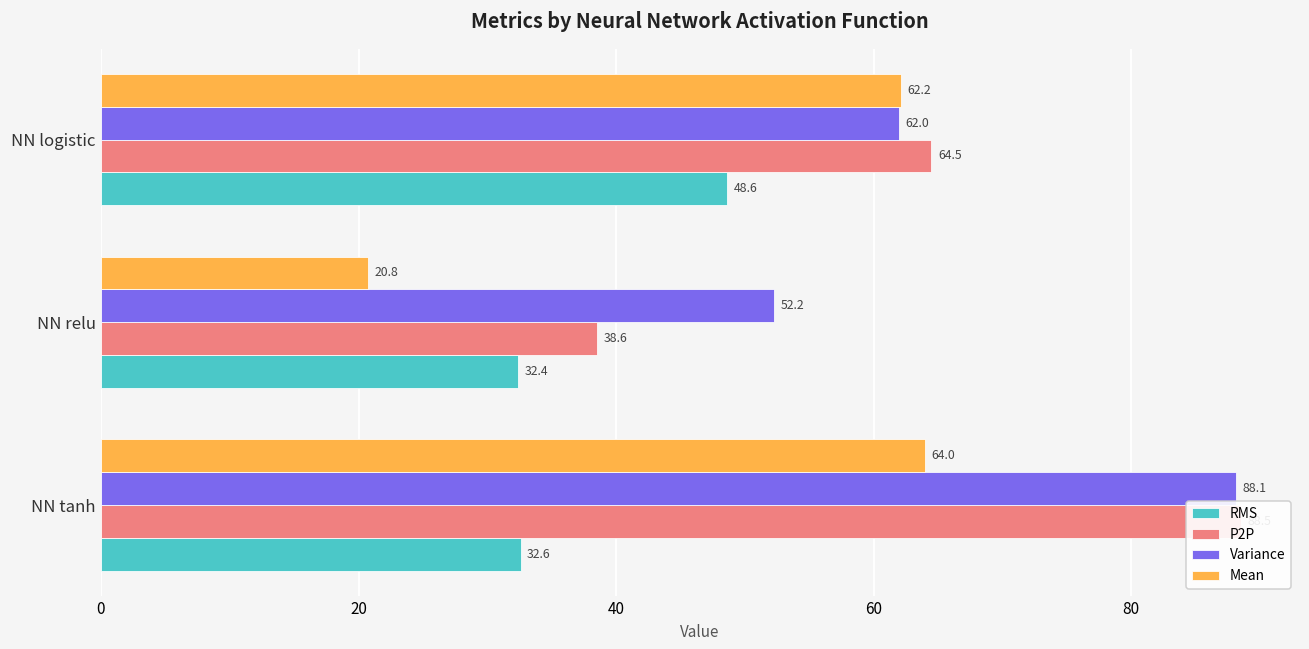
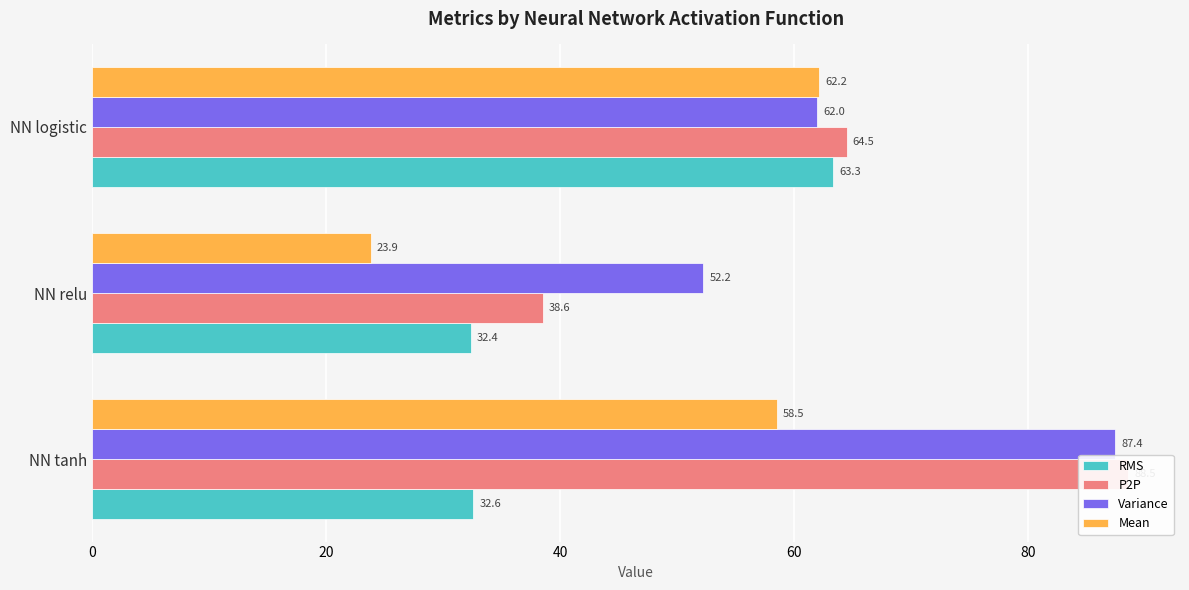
RMS, NN logistic: 48.6 -> 63.3
Mean, NN relu: 20.8 -> 23.9
Mean, NN tanh: 64.0 -> 58.5
Variance, NN tanh: 88.1 -> 87.4
